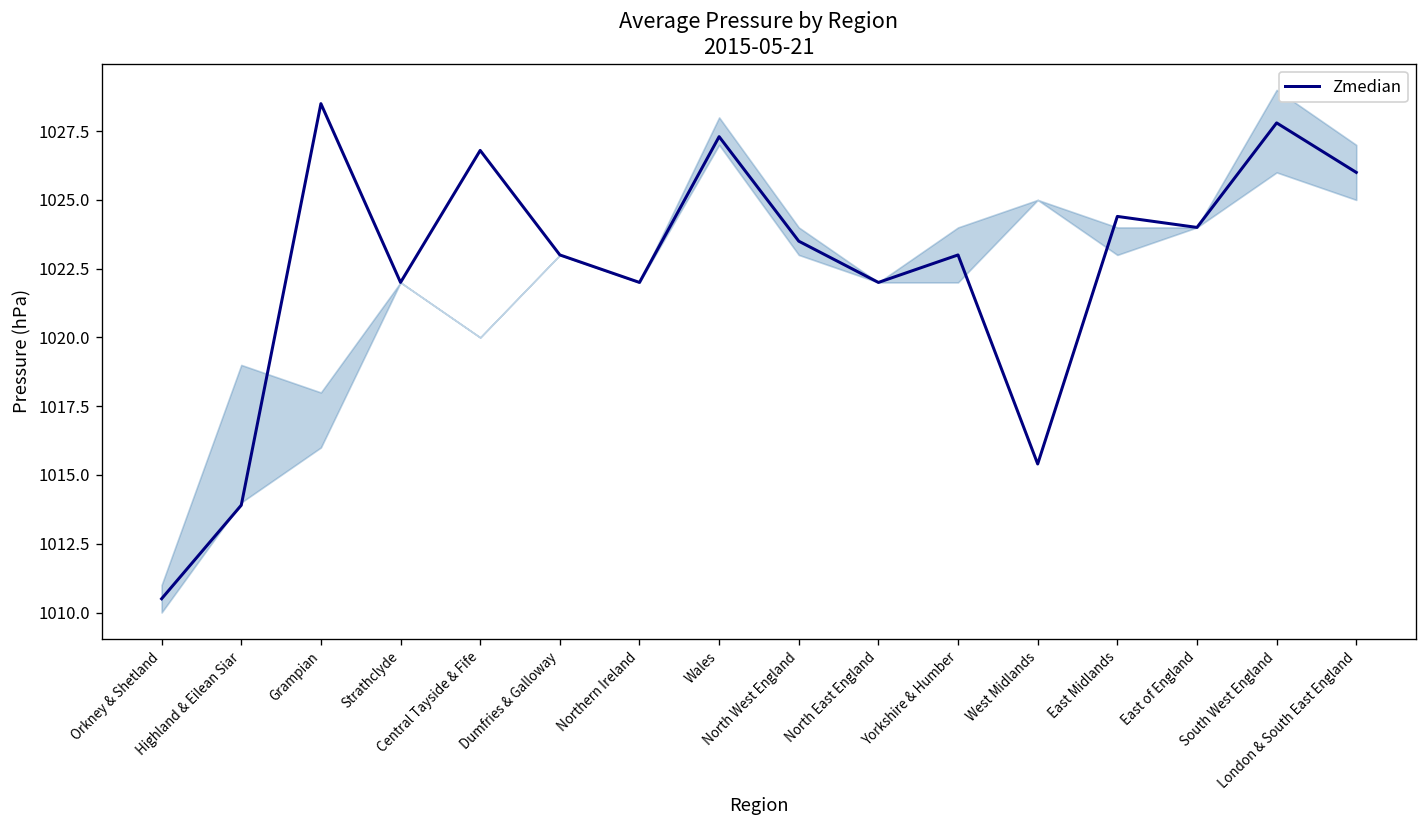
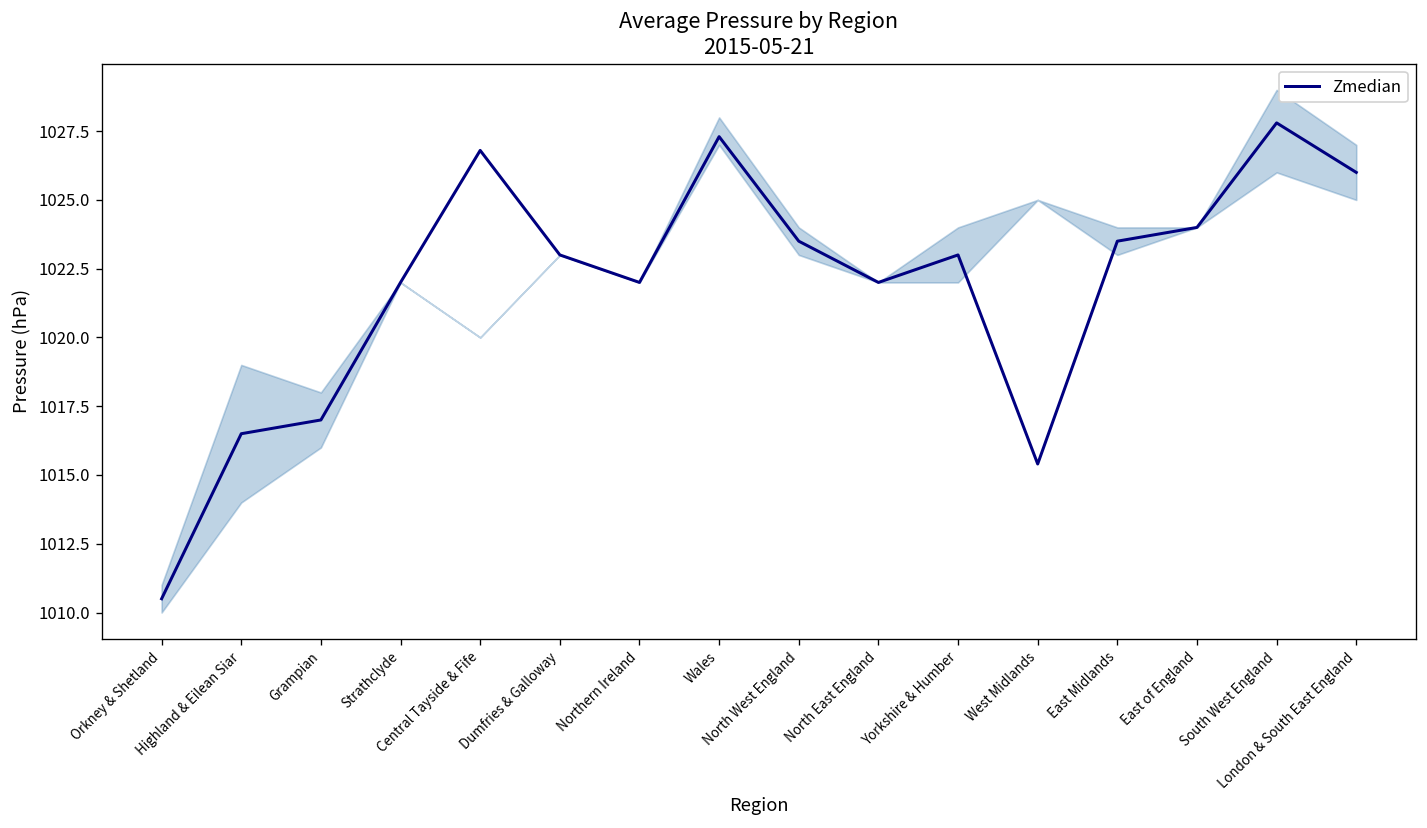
Zmedian, Highland & Eilean Siar: 1013.9 -> 1016.5
Zmedian, Grampian: 1028.5 -> 1017.0
Zmedian, East Midlands: 1024.4 -> 1023.5
